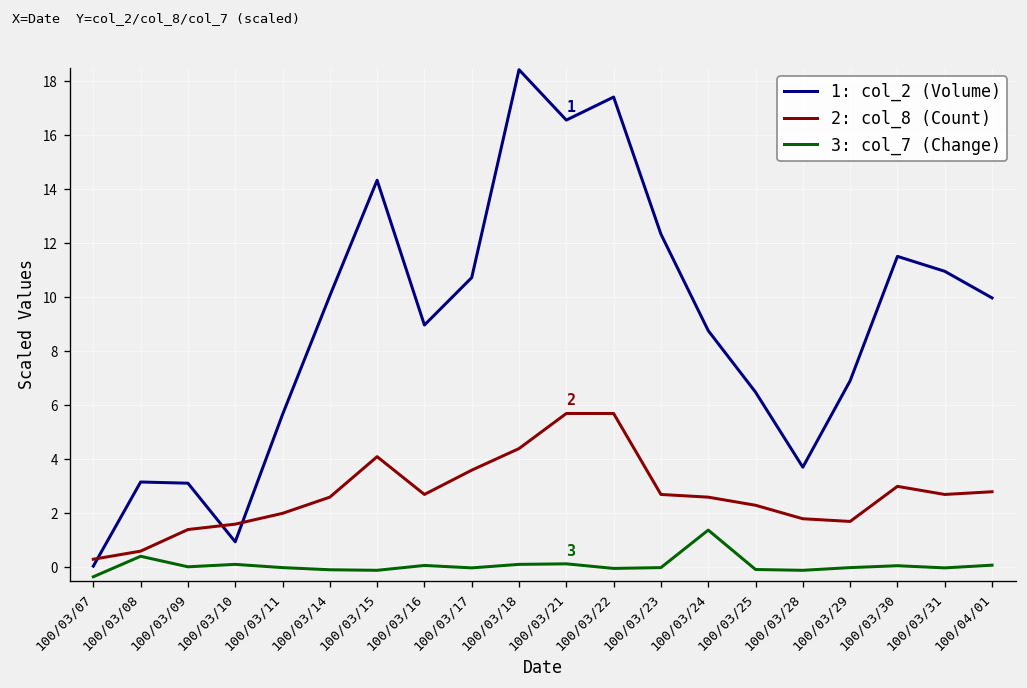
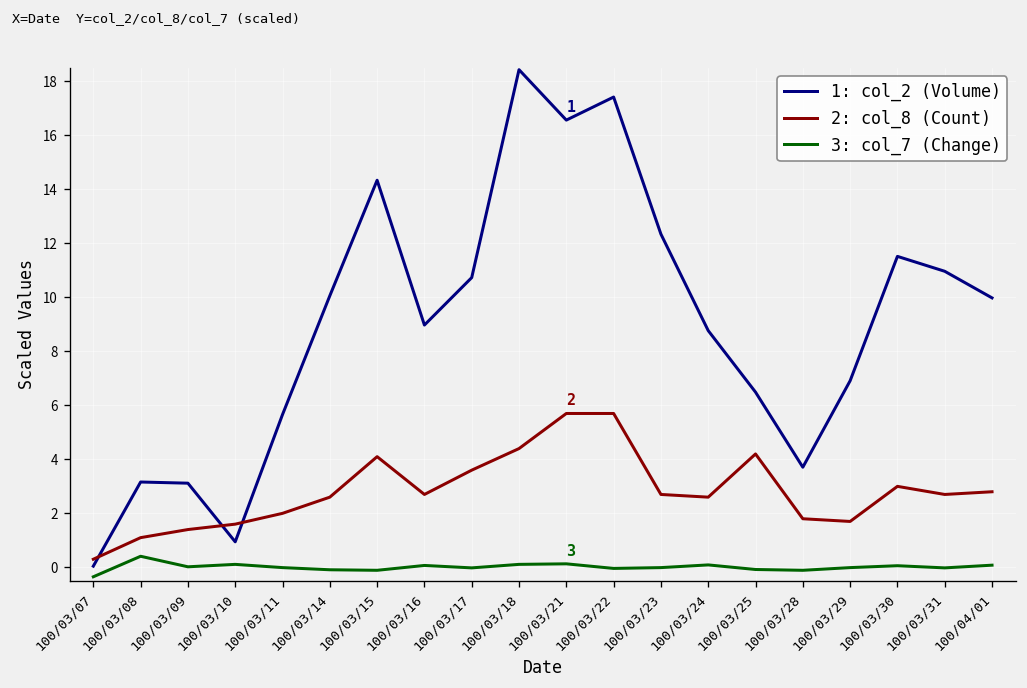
2: col_8 (Count), 100/03/08: 0.6 -> 1.1
3: col_7 (Change), 100/03/24: 1.4 -> 0.1
2: col_8 (Count), 100/03/25: 2.3 -> 4.2
